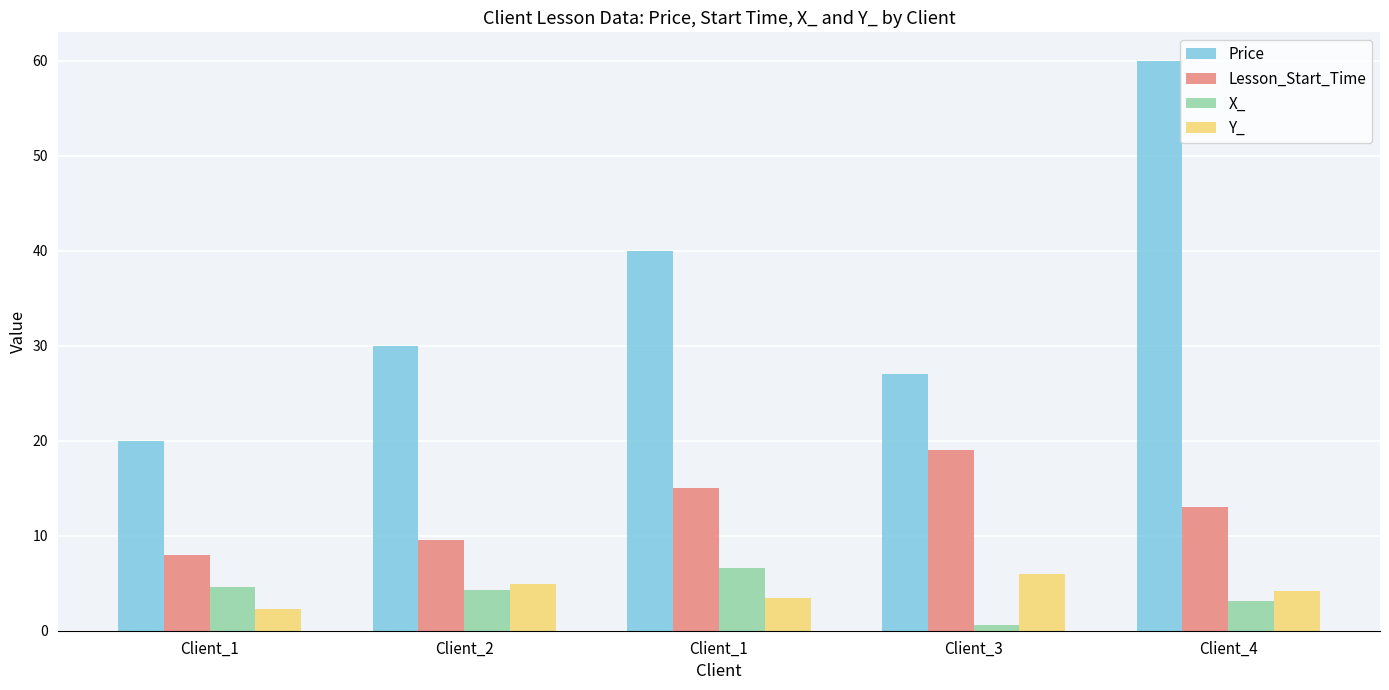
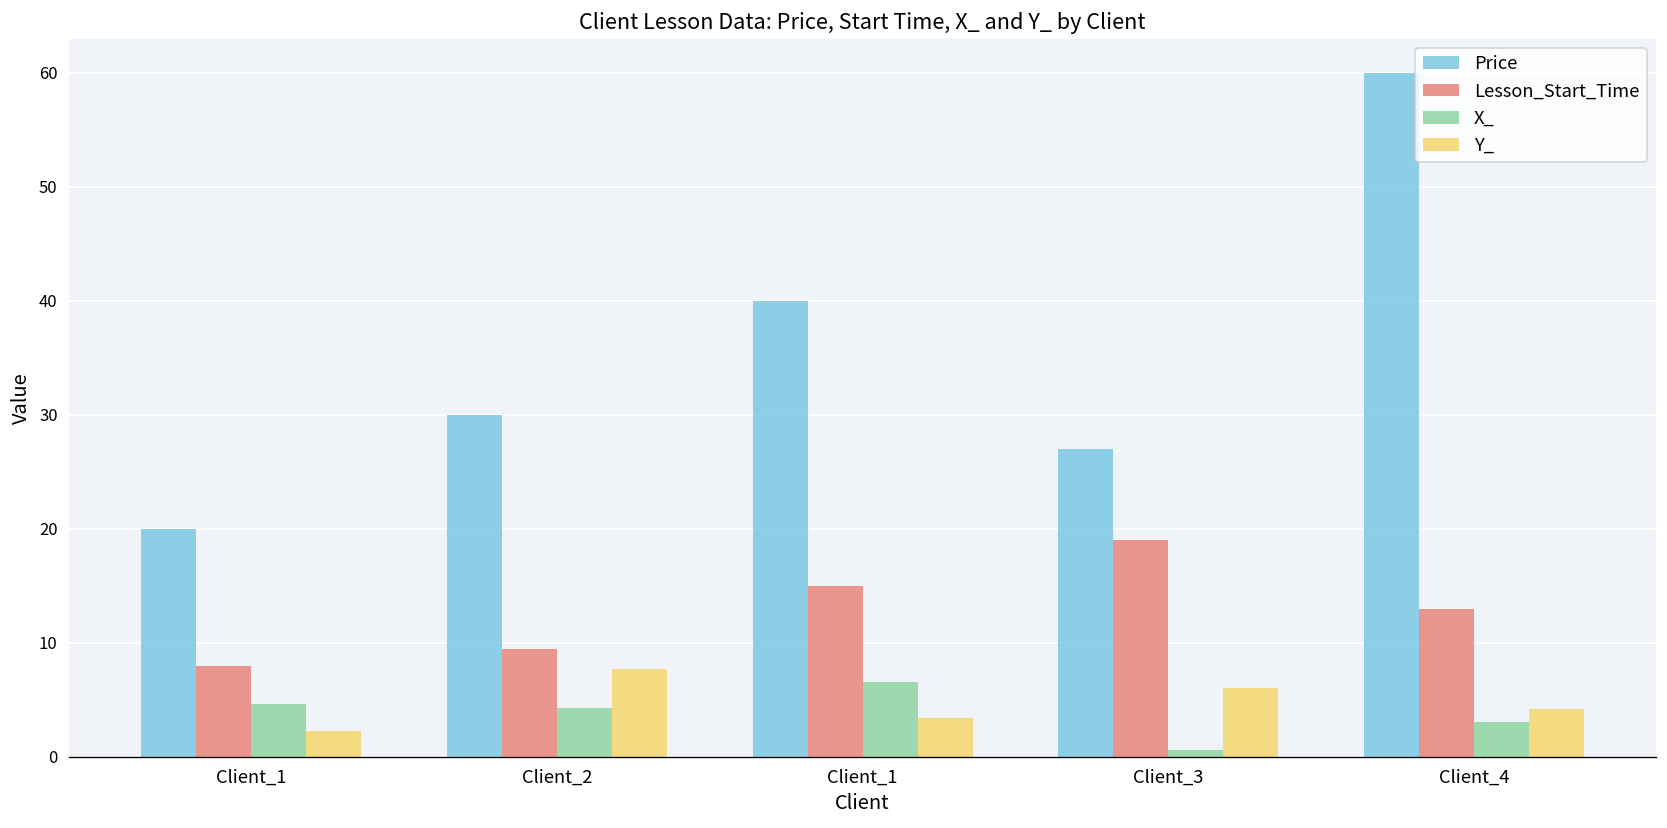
Y_, Client_2: 5 -> 8
